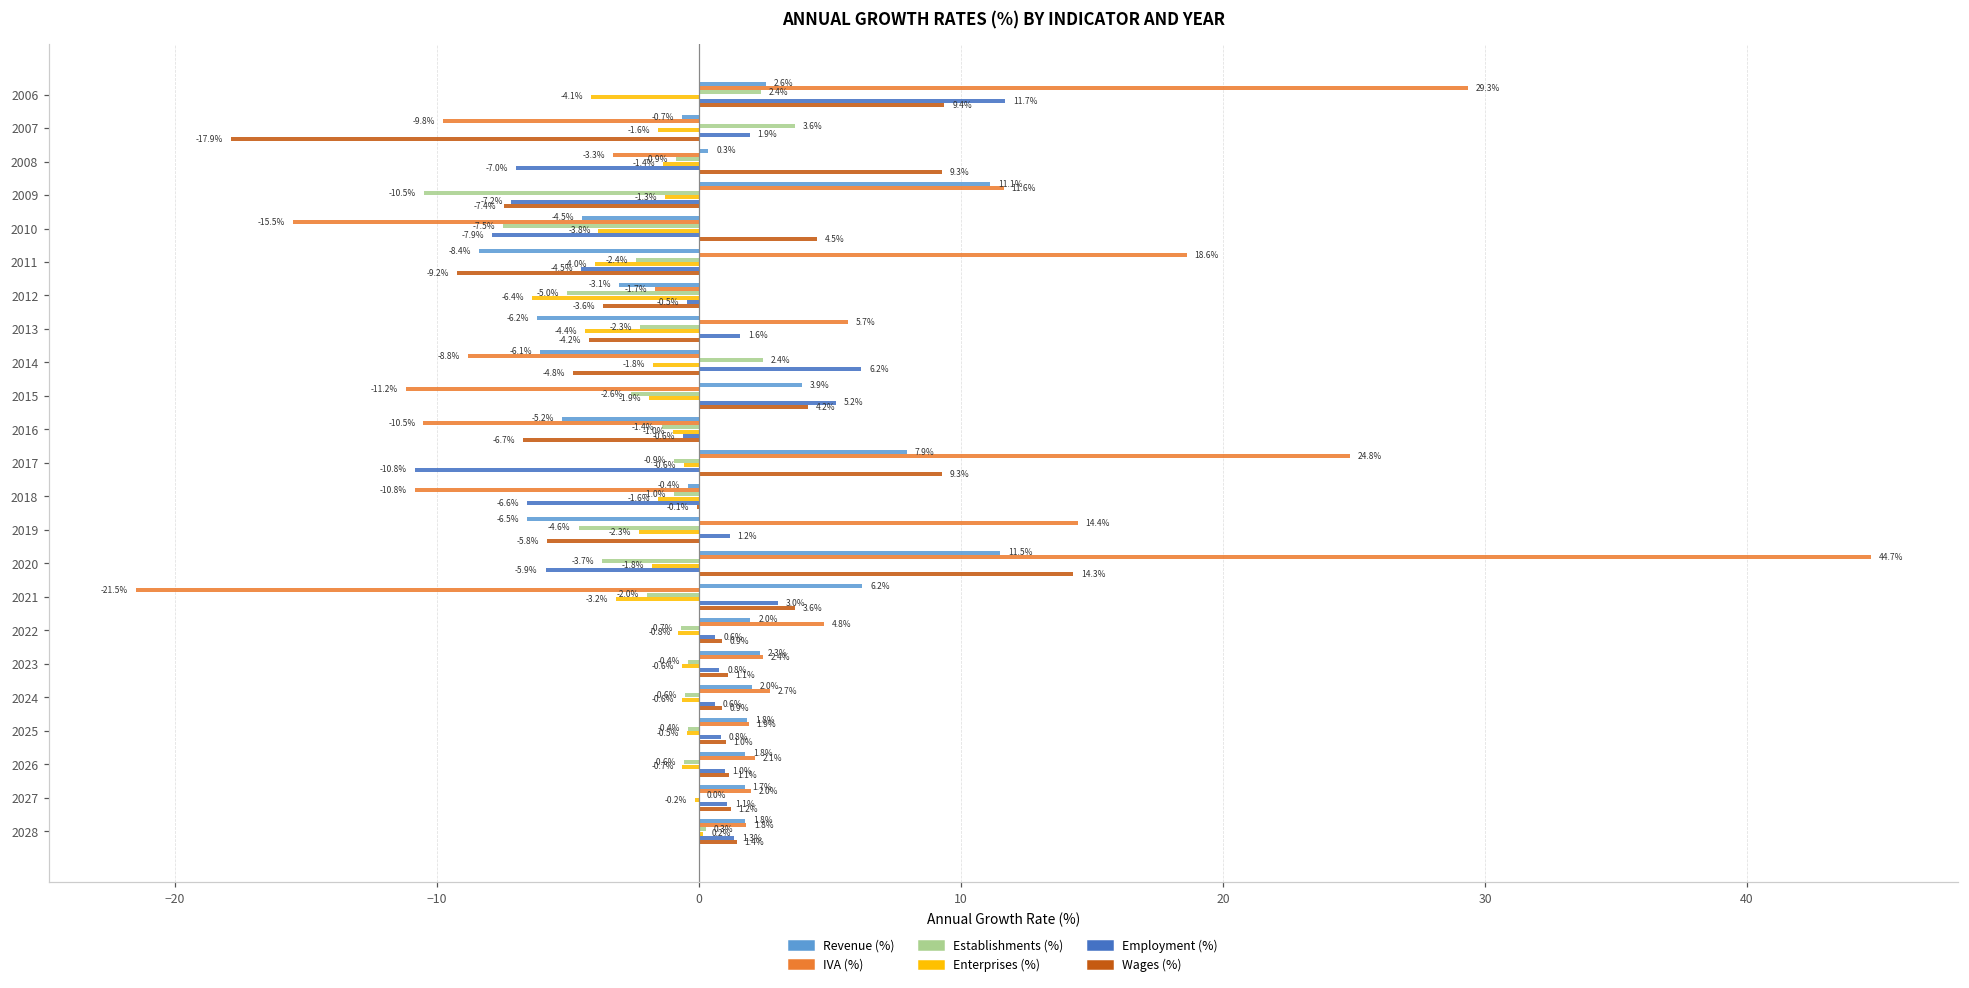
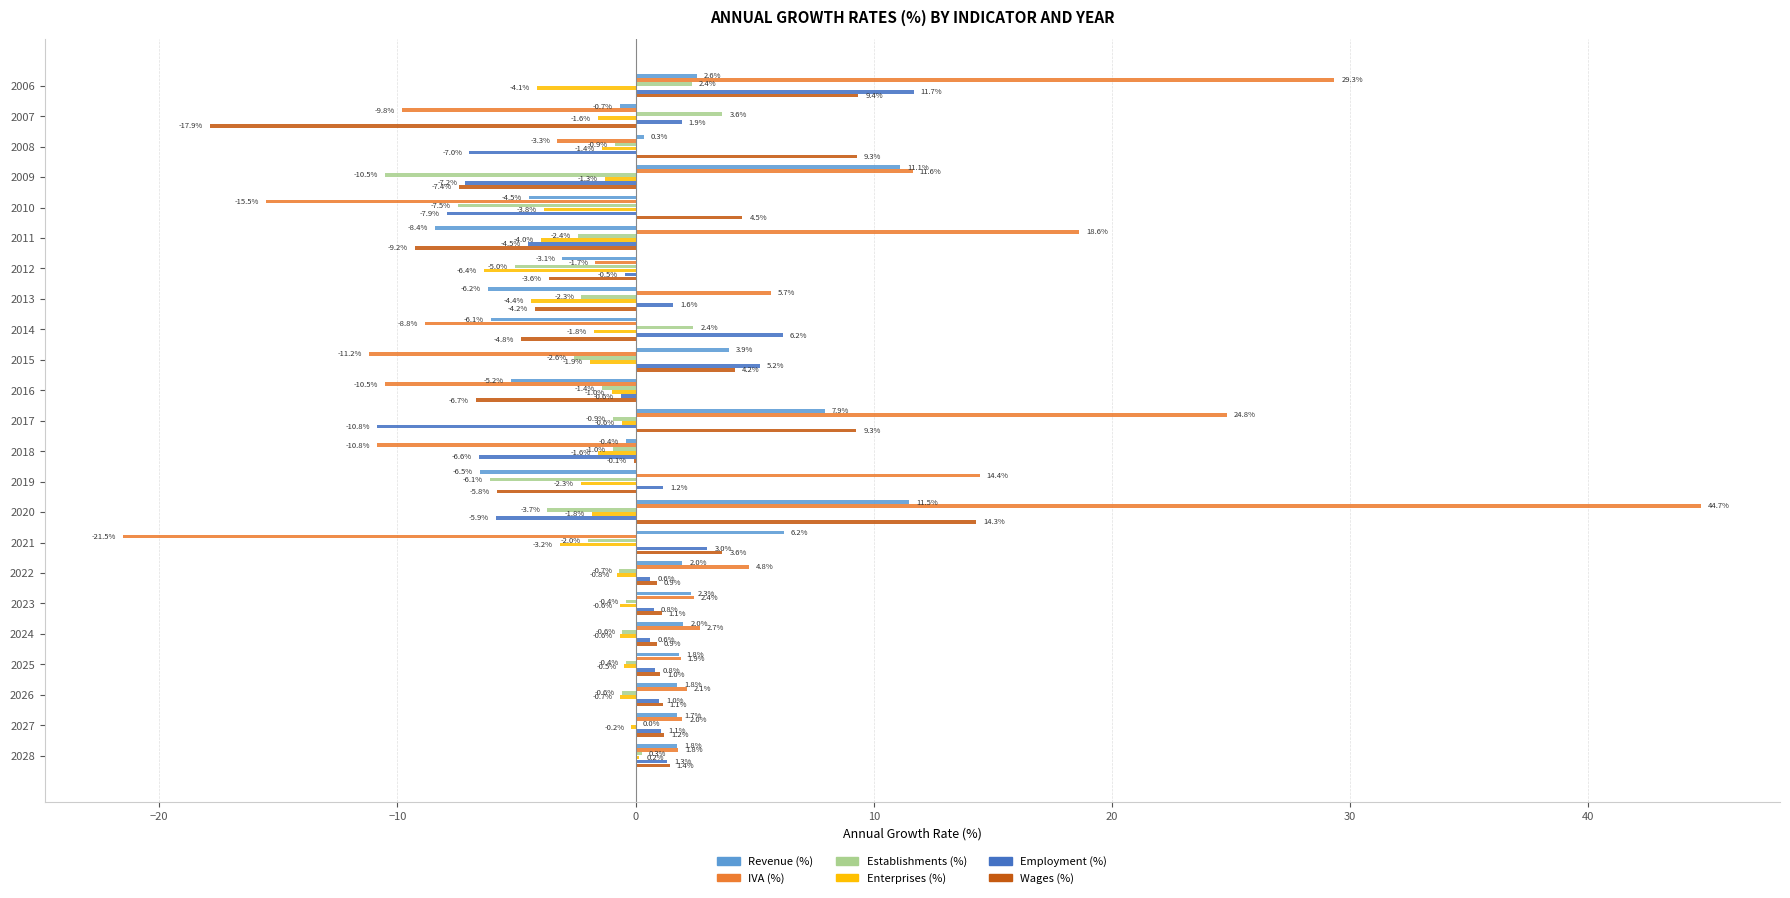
Establishments (%), 2019: -4.6% -> -6.1%
